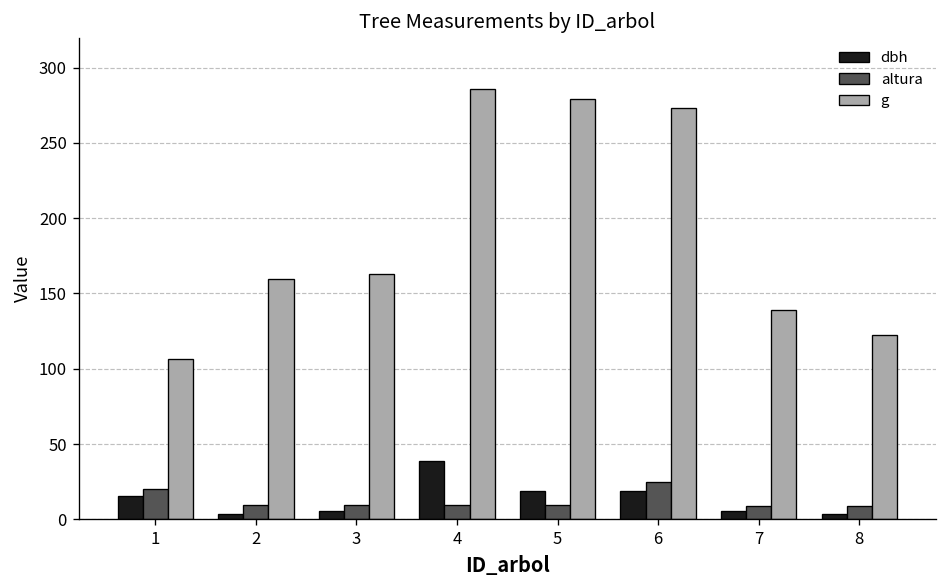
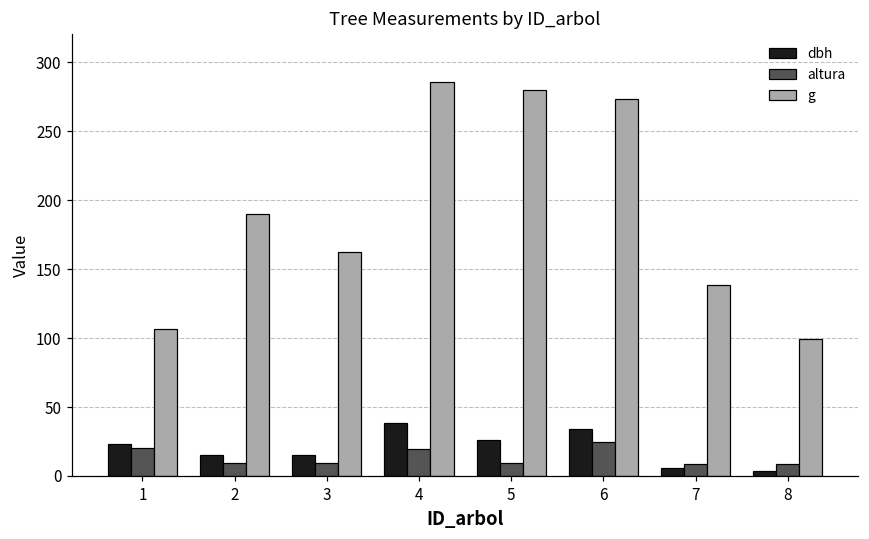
dbh, 1: 16 -> 23
dbh, 2: 4 -> 16
g, 2: 160 -> 190
dbh, 3: 5 -> 15
altura, 4: 10 -> 19
dbh, 5: 19 -> 26
dbh, 6: 19 -> 34
g, 8: 122 -> 99
